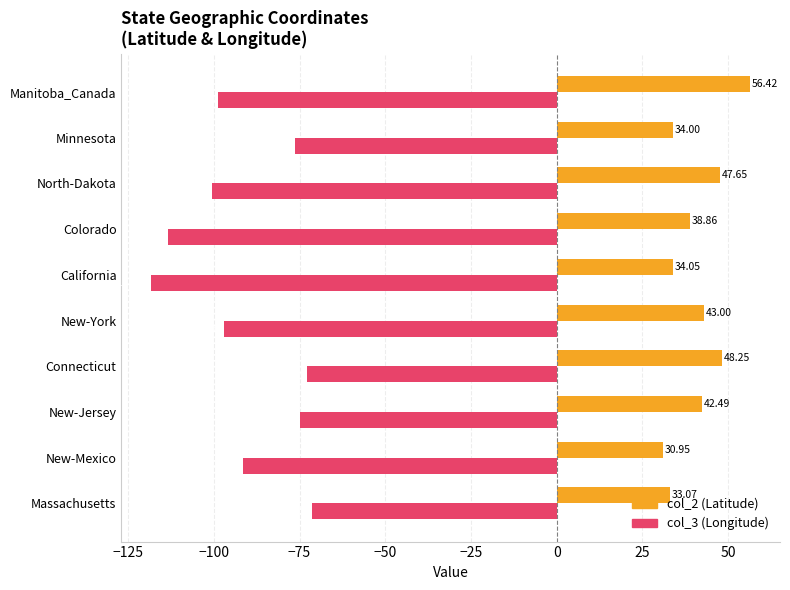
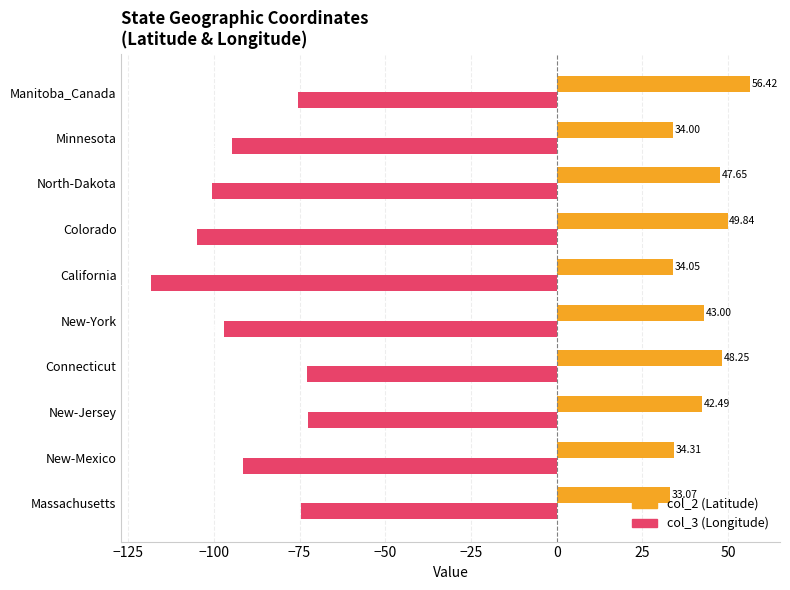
col_3 (Longitude), Manitoba_Canada: -99 -> -75
col_3 (Longitude), Minnesota: -76 -> -95
col_2 (Latitude), Colorado: 38.86 -> 49.84
col_3 (Longitude), Colorado: -113 -> -105
col_3 (Longitude), New-Jersey: -75 -> -72
col_2 (Latitude), New-Mexico: 30.95 -> 34.31
col_3 (Longitude), Massachusetts: -71 -> -75
